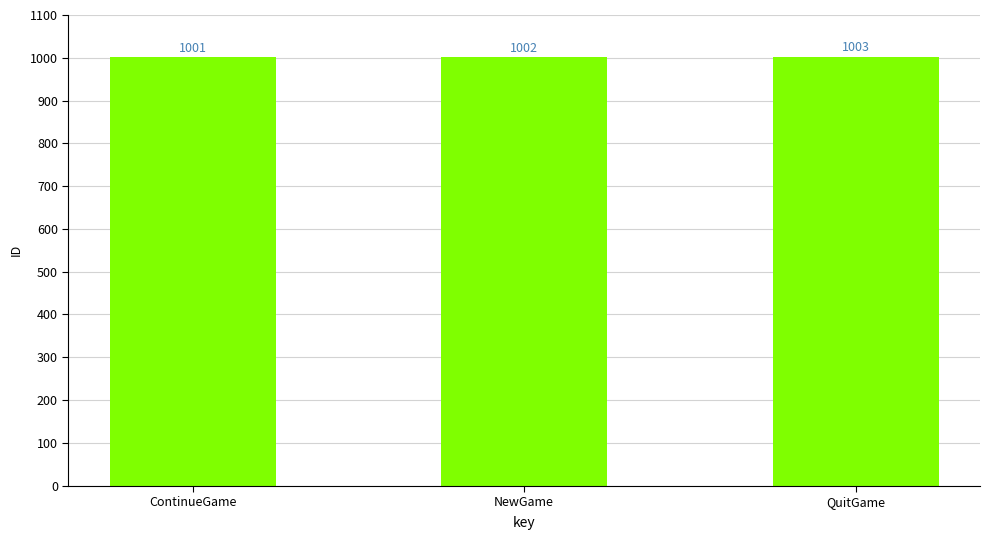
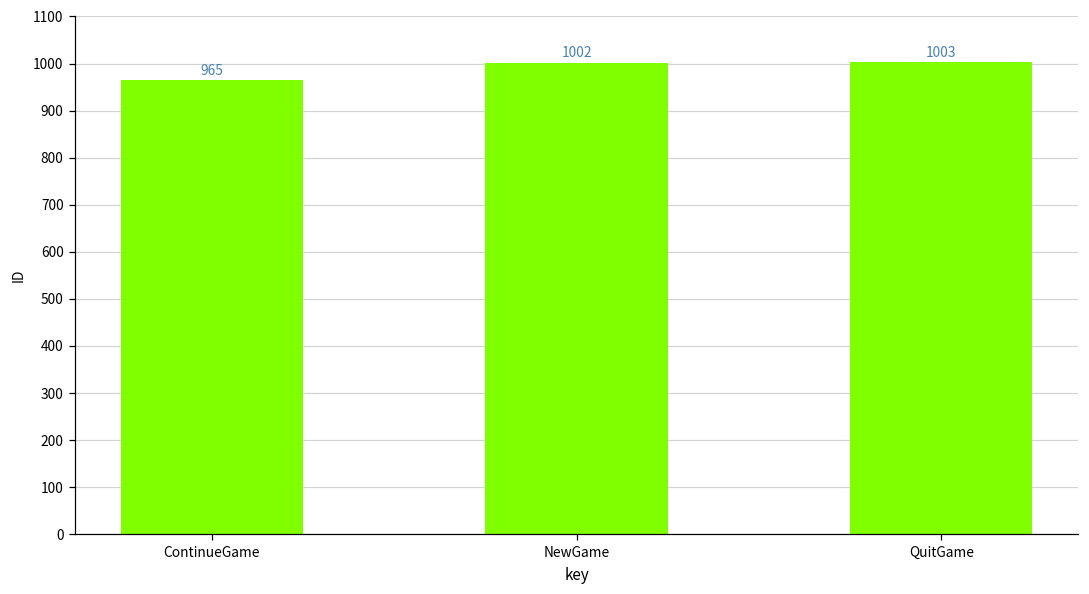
ContinueGame: 1001 -> 965
